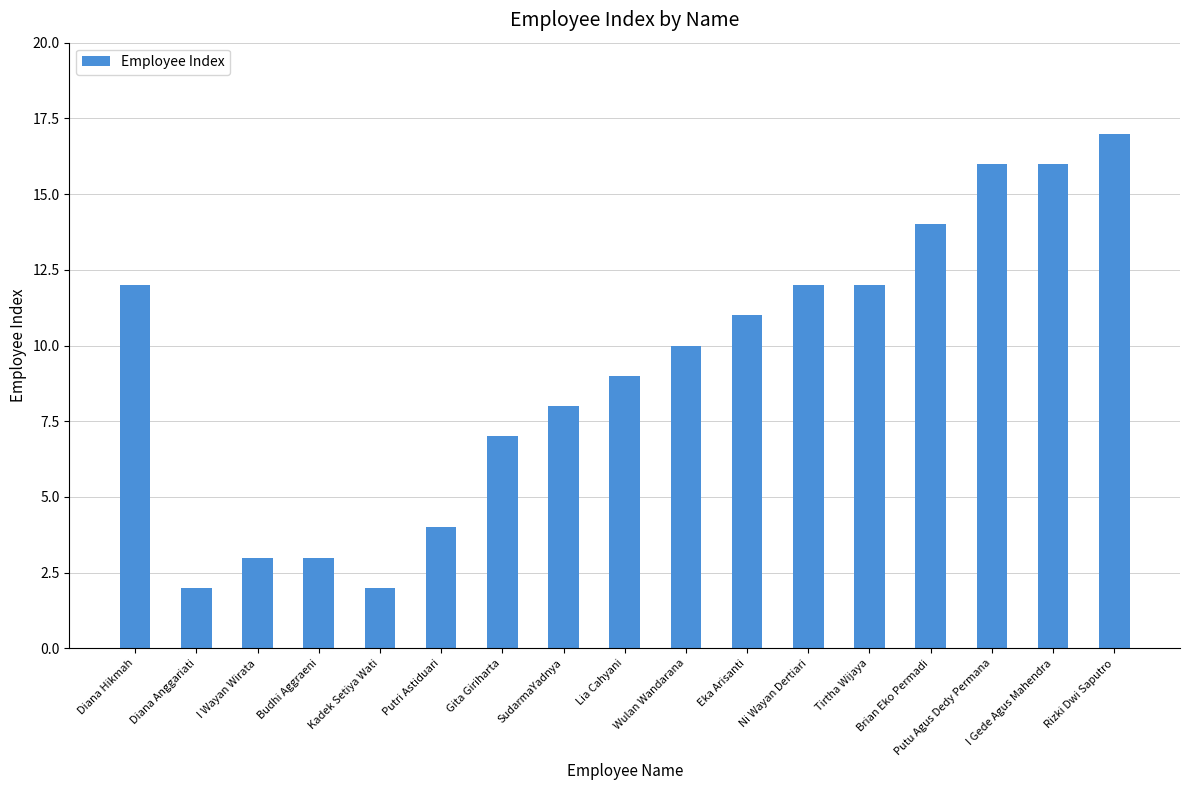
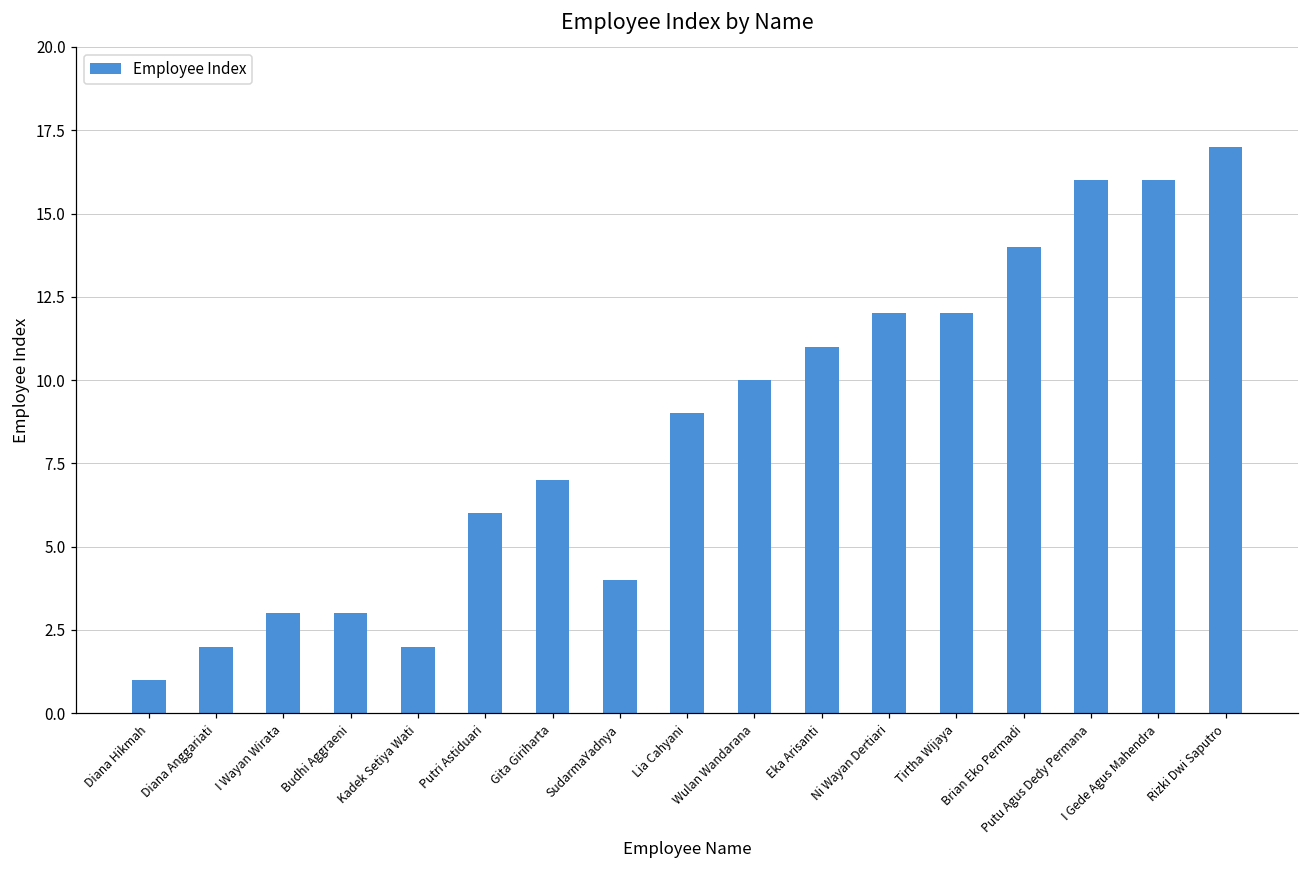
Diana Hikmah: 12 -> 1
Putri Astiduari: 4 -> 6
SudarmaYadnya: 8 -> 4
